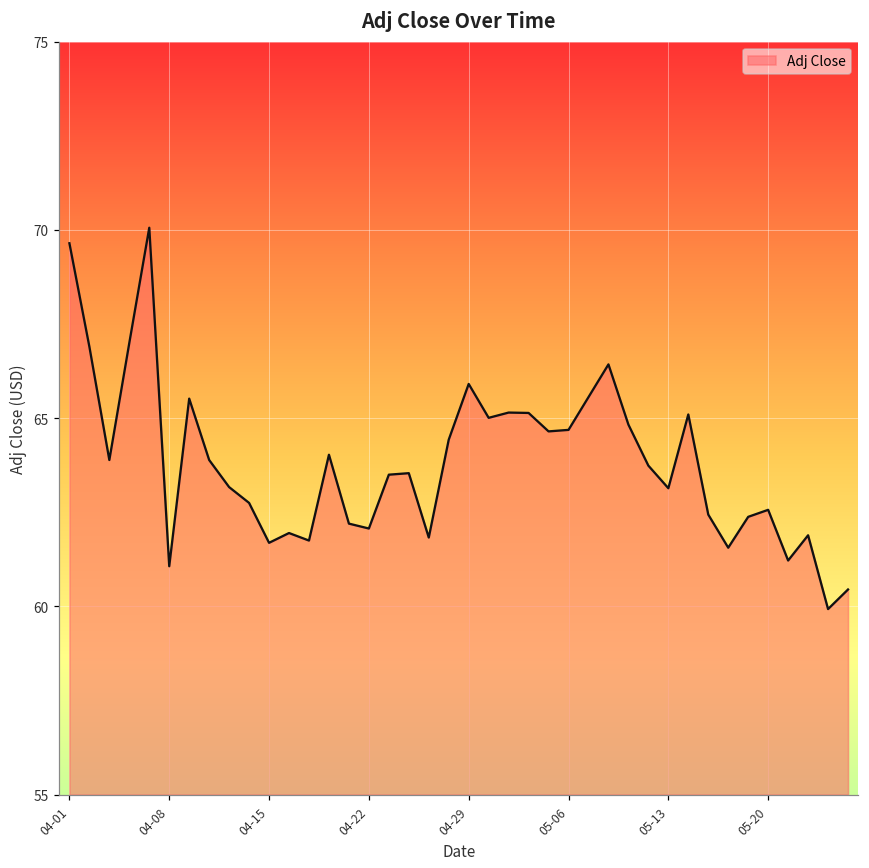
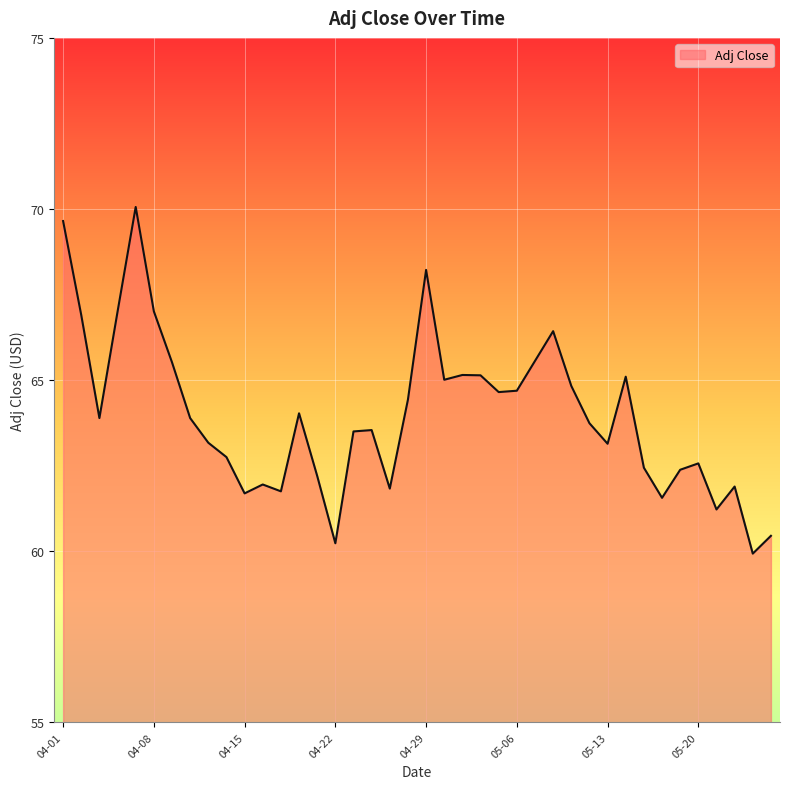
04-08: 61.1 -> 67.0
04-22: 62.1 -> 60.2
04-29: 65.9 -> 68.2
